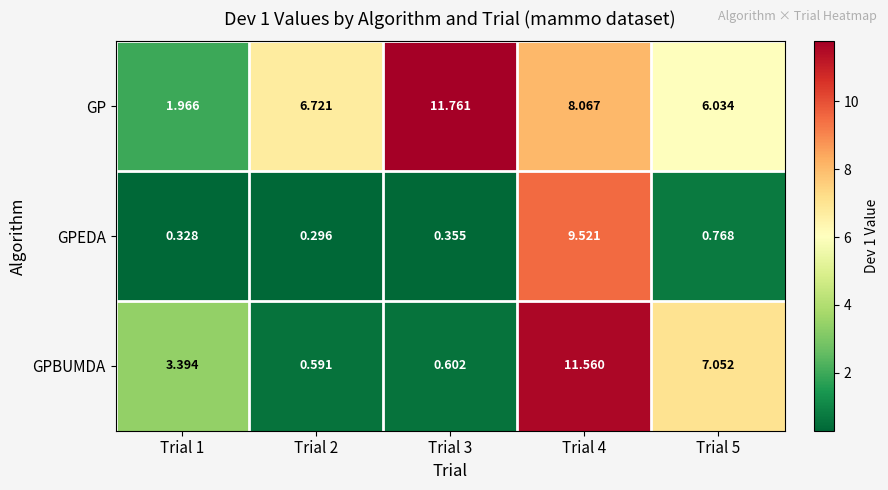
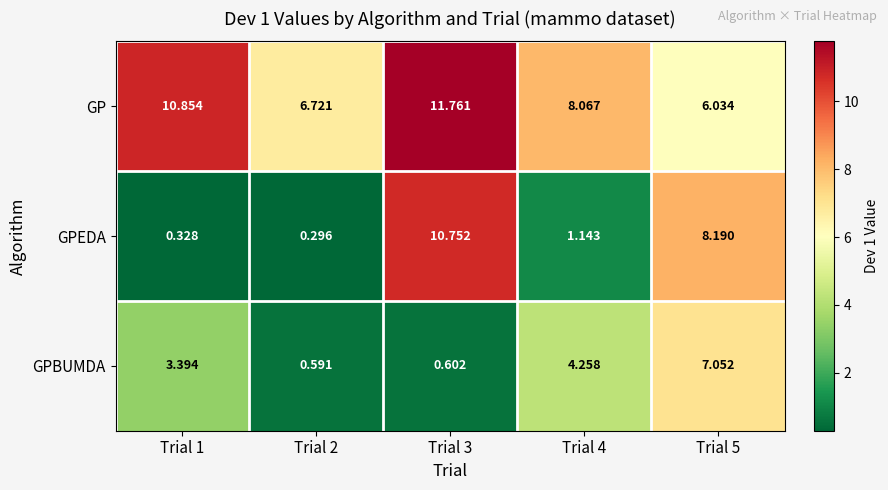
GP, Trial 1: 1.966 -> 10.854
GPEDA, Trial 3: 0.355 -> 10.752
GPEDA, Trial 4: 9.521 -> 1.143
GPEDA, Trial 5: 0.768 -> 8.190
GPBUMDA, Trial 4: 11.560 -> 4.258
